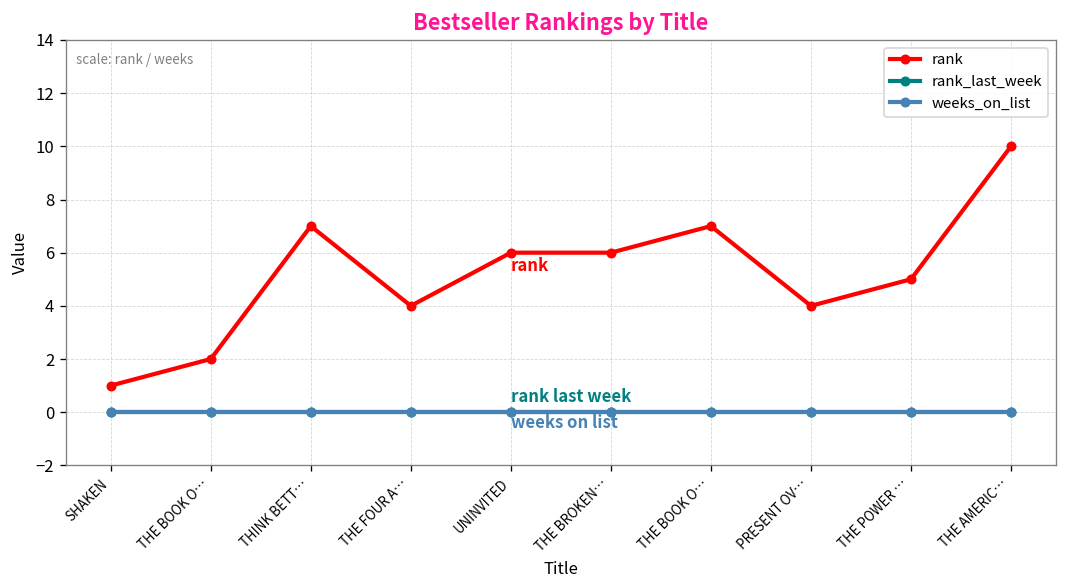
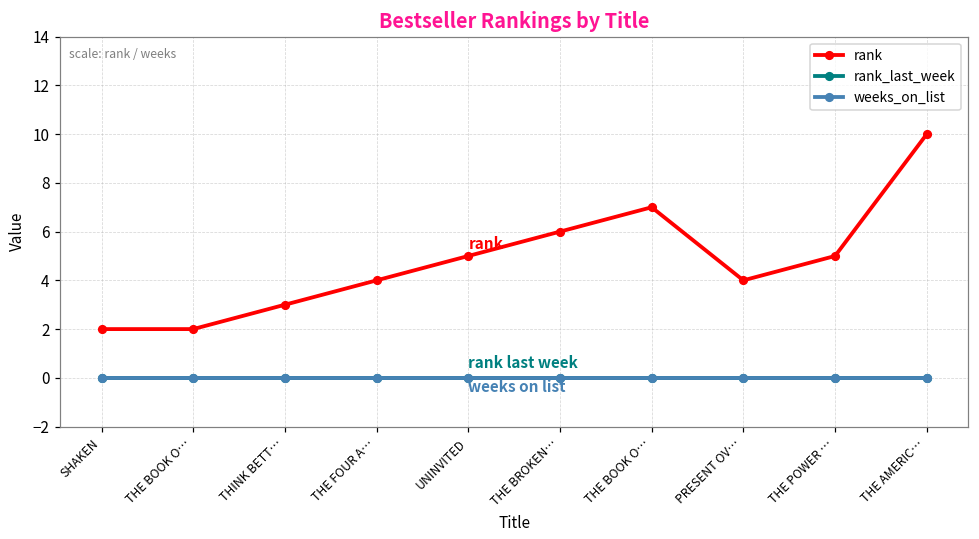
rank, SHAKEN: 1 -> 2
rank, THINK BETT…: 7 -> 3
rank, UNINVITED: 6 -> 5
